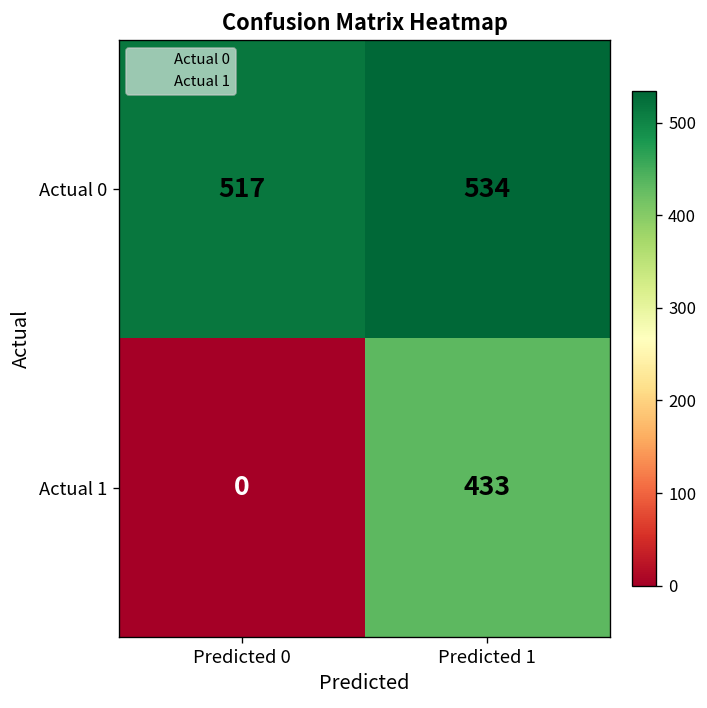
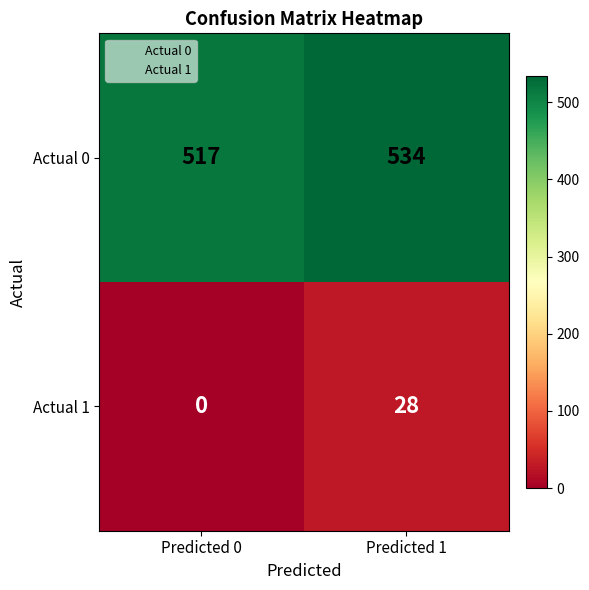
Actual 1, Predicted 1: 433 -> 28
